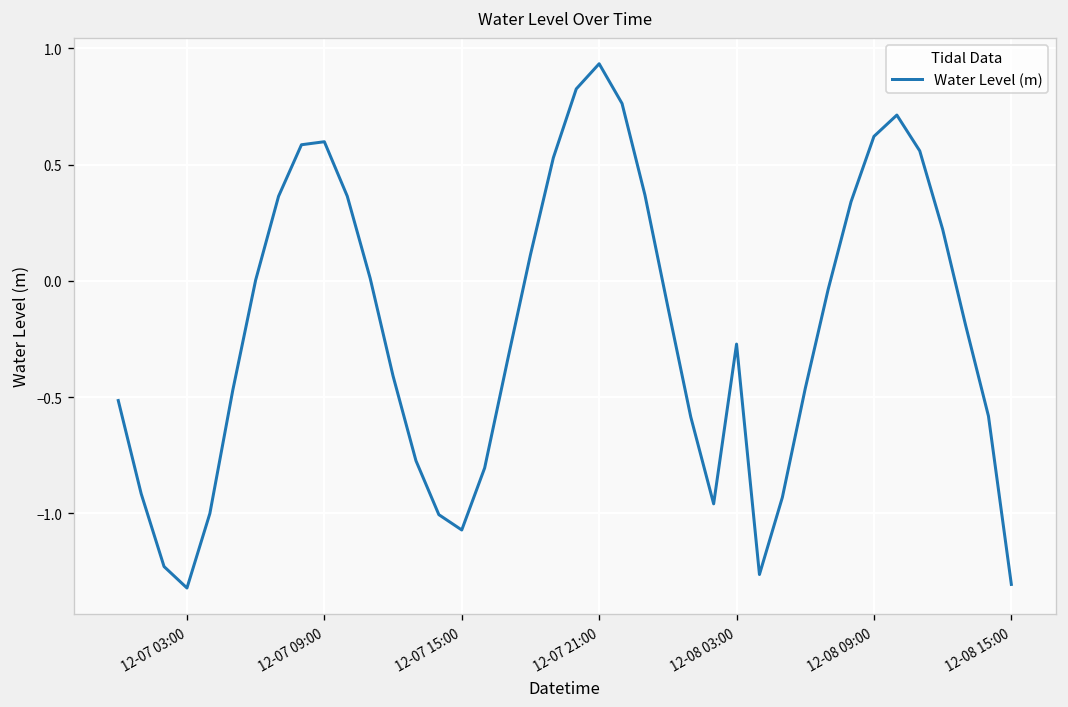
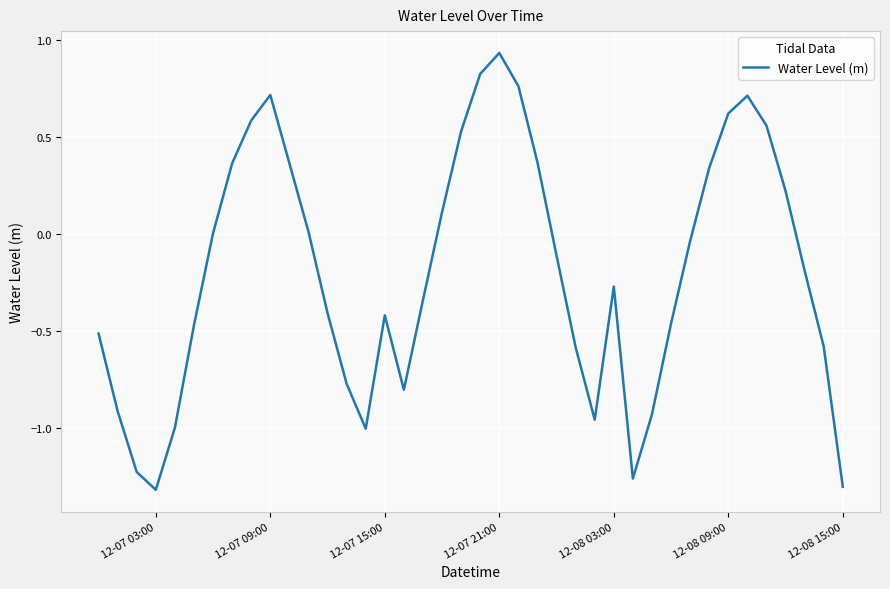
12-07 09:00: 0.60 -> 0.72
12-07 15:00: -1.07 -> -0.42
